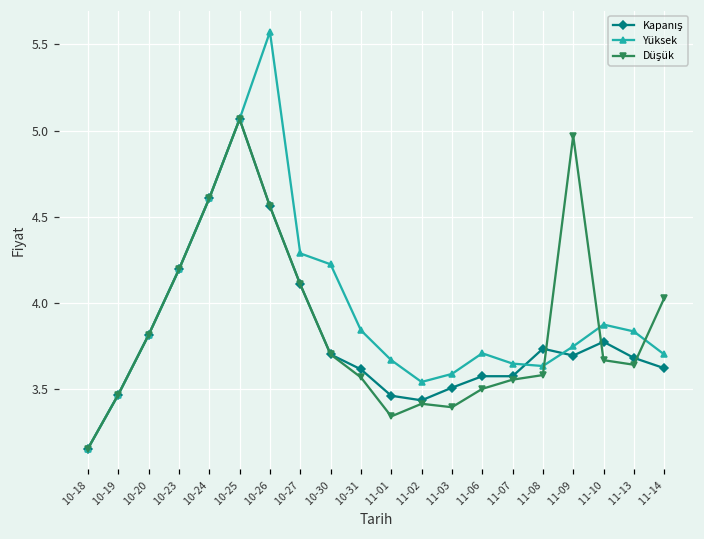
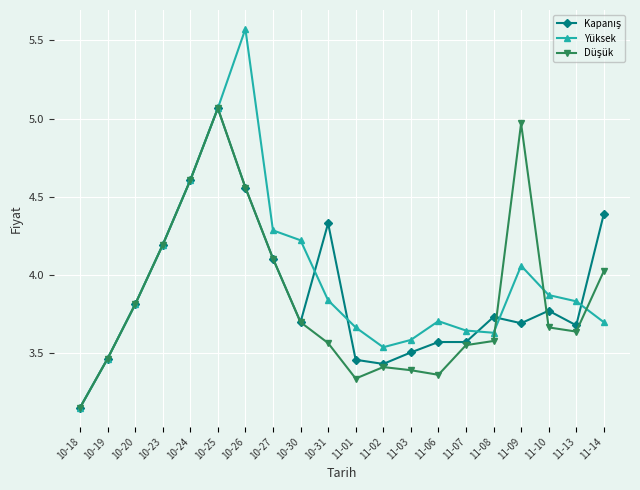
Kapanış, 10-31: 3.61 -> 4.33
Düşük, 11-06: 3.50 -> 3.36
Yüksek, 11-09: 3.75 -> 4.06
Kapanış, 11-14: 3.62 -> 4.39
